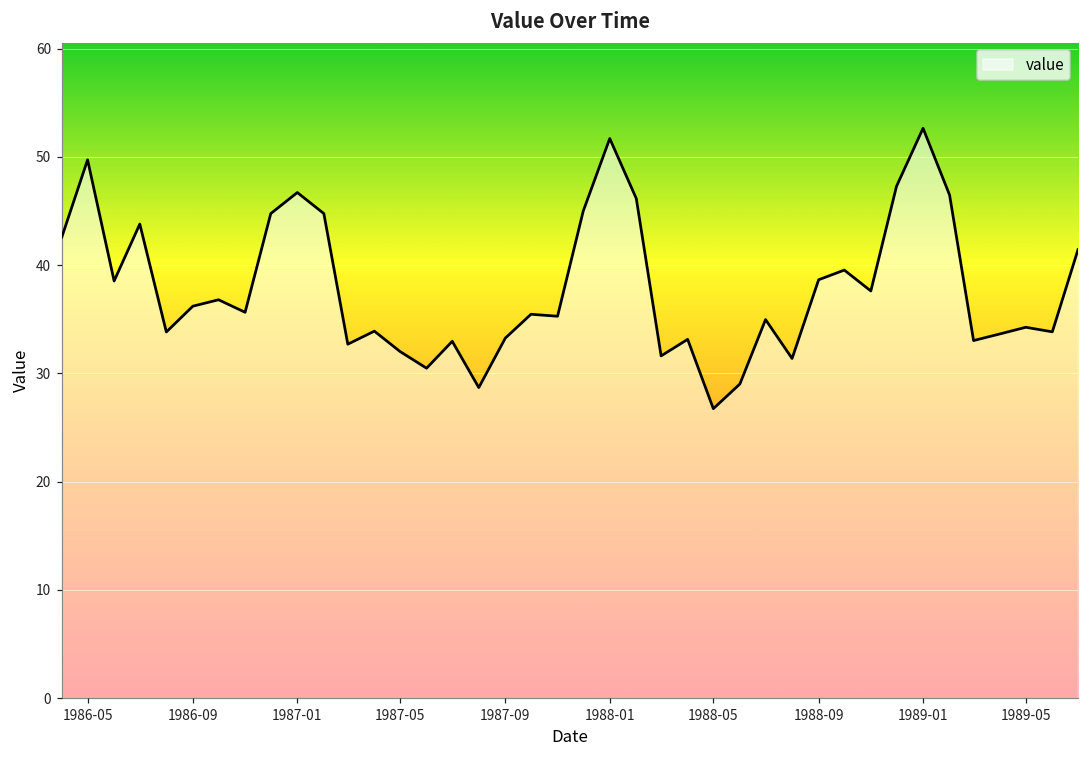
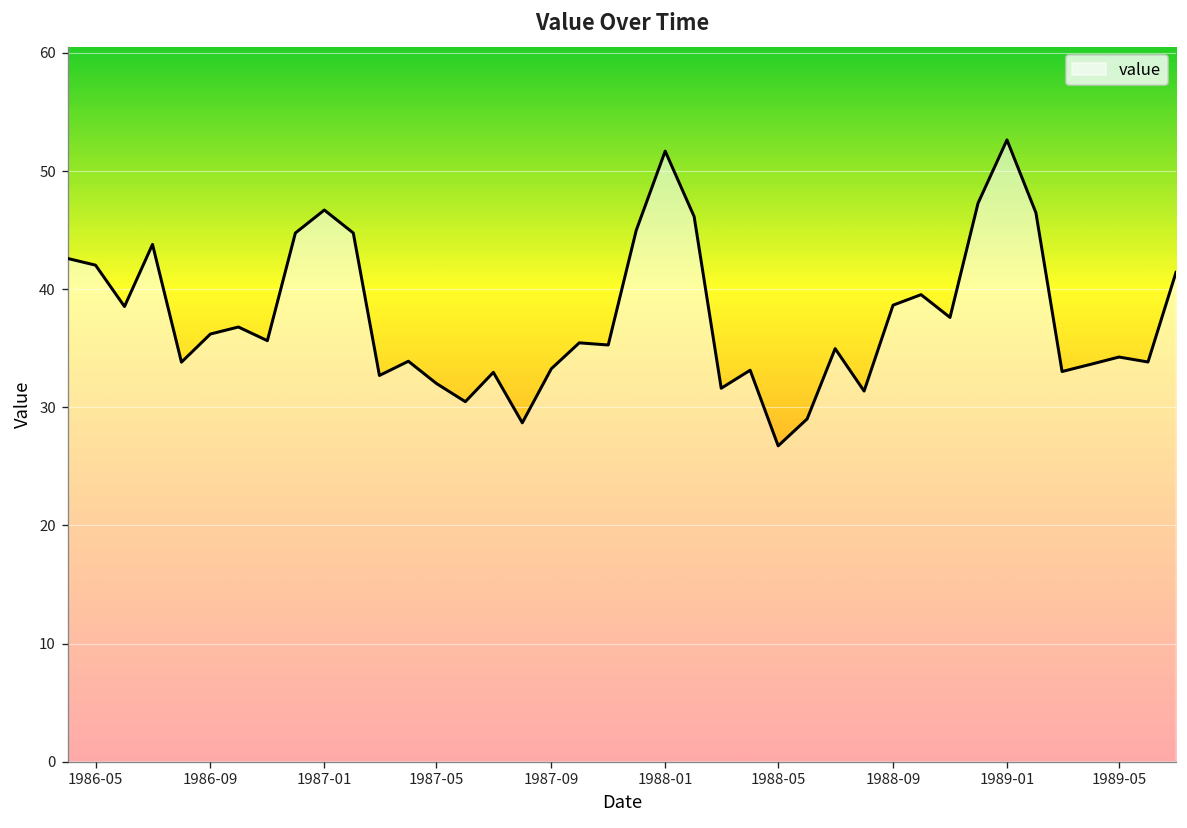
1986-05: 50 -> 42
